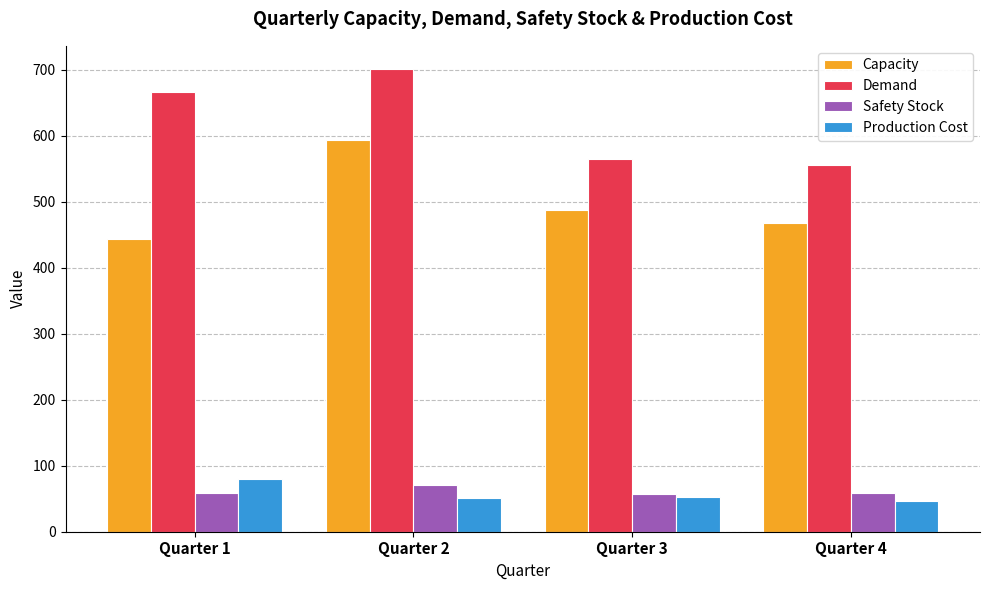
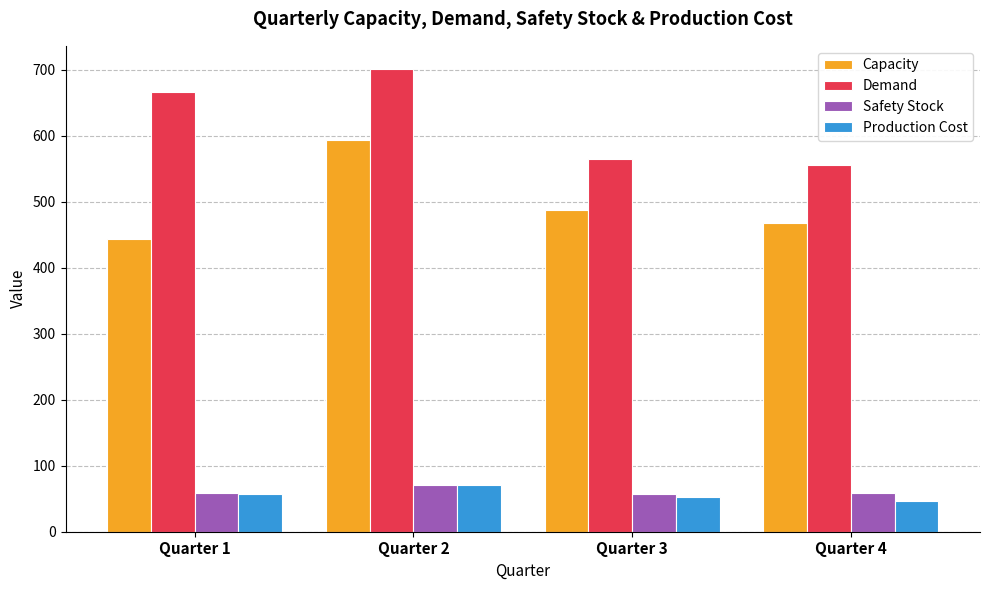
Production Cost, Quarter 1: 80 -> 60
Production Cost, Quarter 2: 50 -> 70
